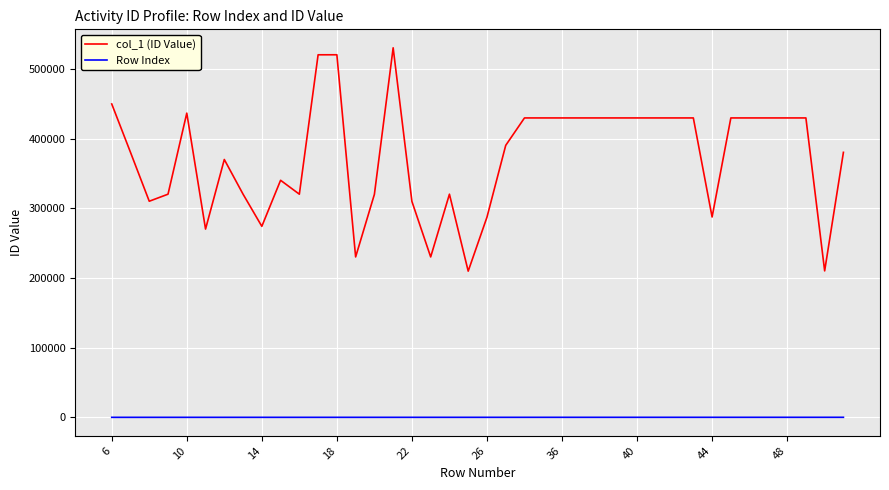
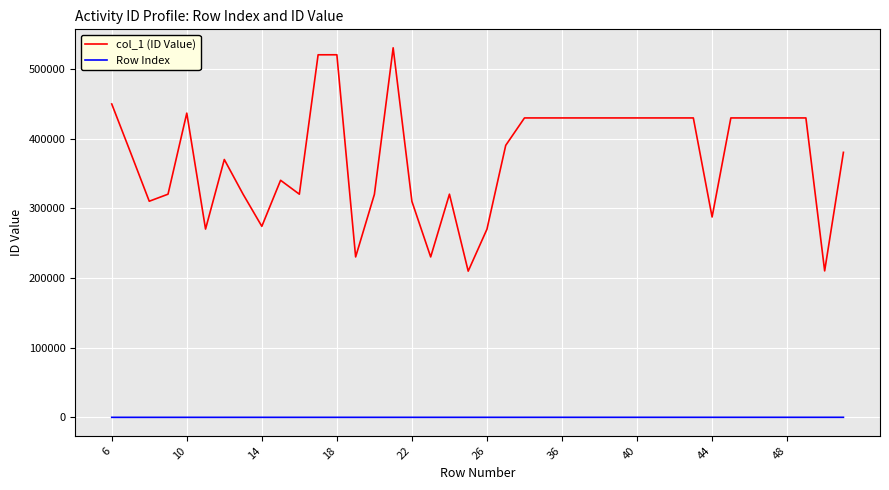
col_1 (ID Value), 26: 290000 -> 270000
